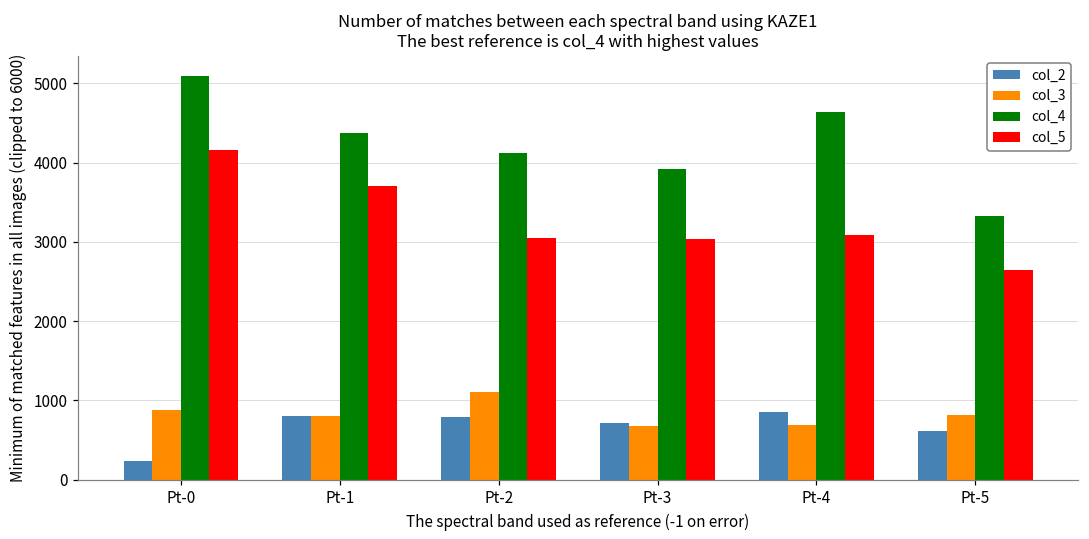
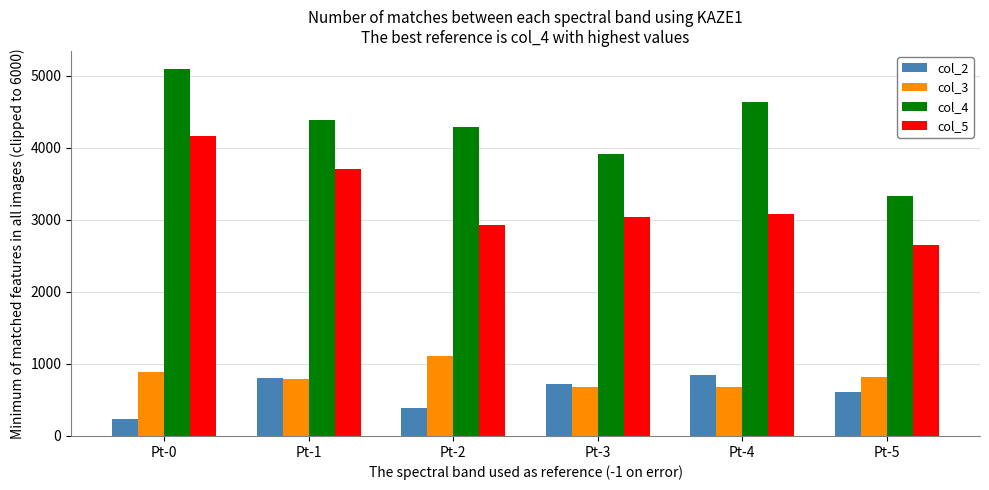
col_2, Pt-2: 800 -> 400
col_4, Pt-2: 4100 -> 4300
col_5, Pt-2: 3000 -> 2900
